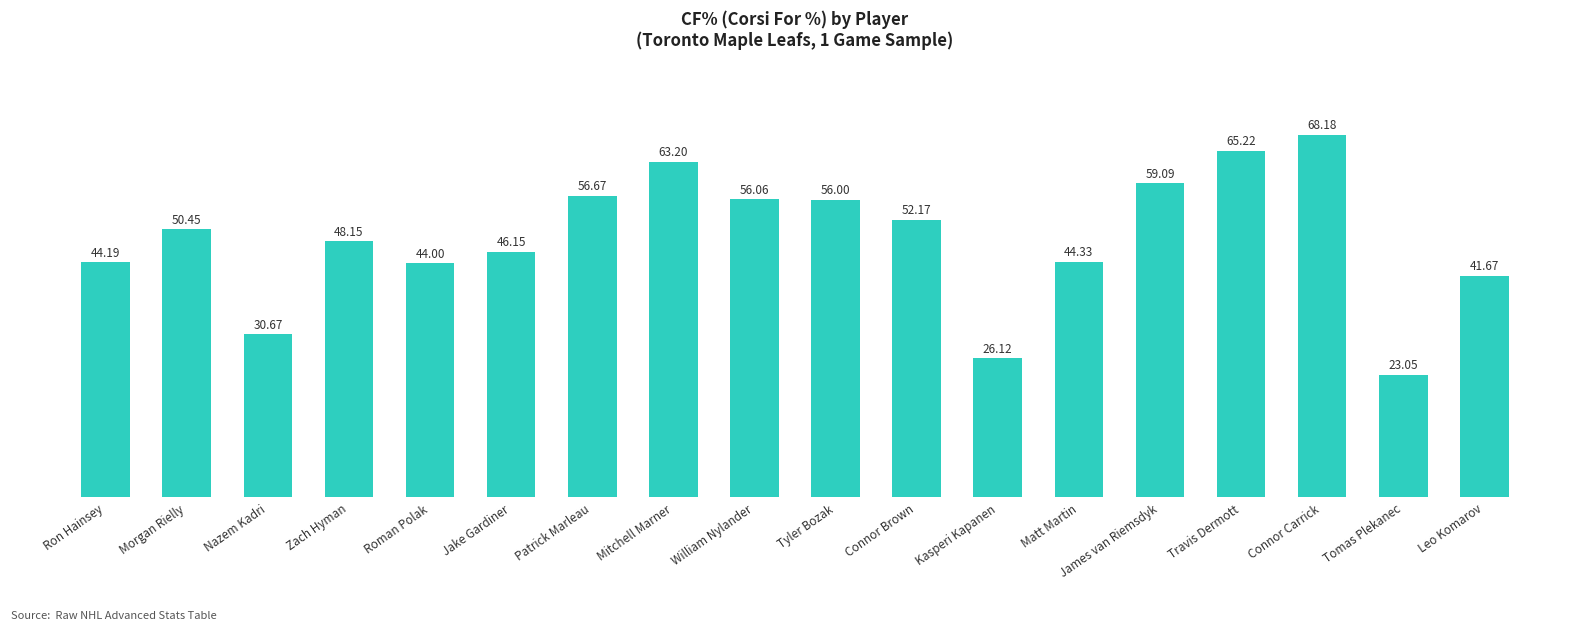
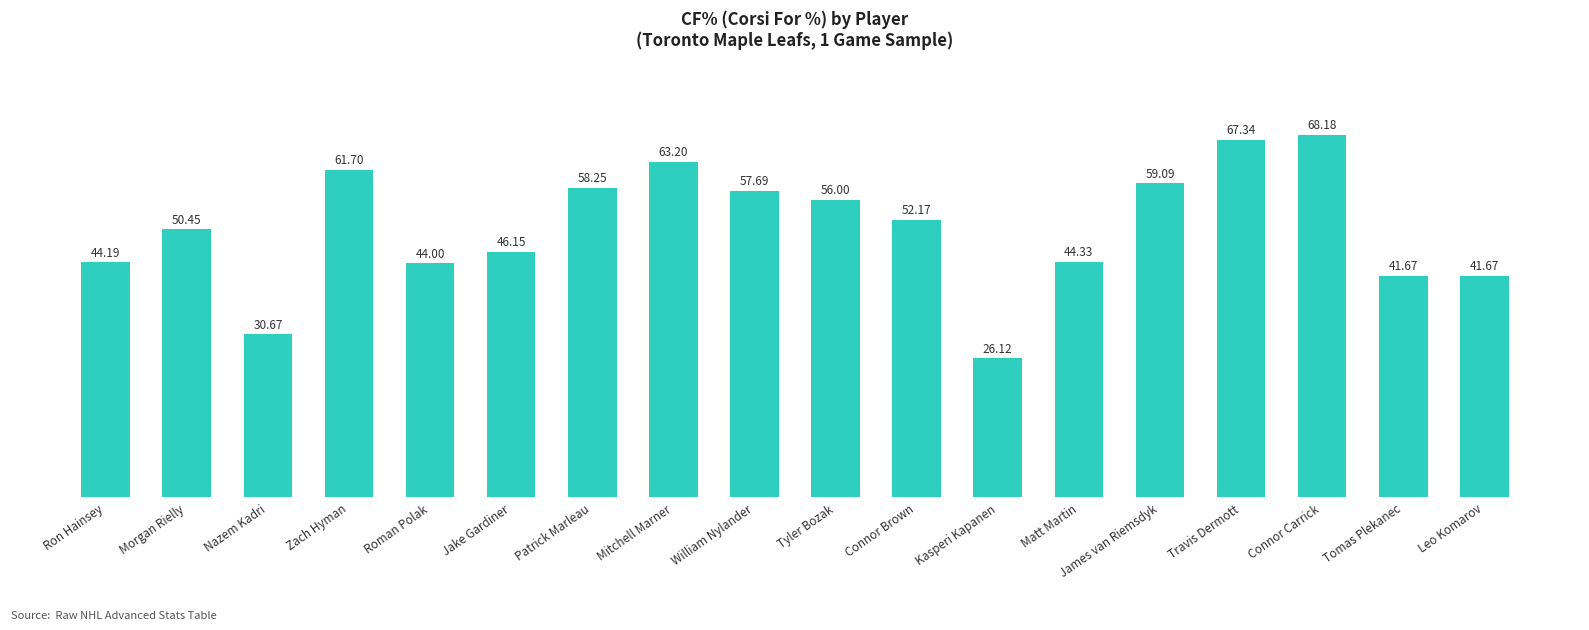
Zach Hyman: 48.15 -> 61.70
Patrick Marleau: 56.67 -> 58.25
William Nylander: 56.06 -> 57.69
Travis Dermott: 65.22 -> 67.34
Tomas Plekanec: 23.05 -> 41.67
